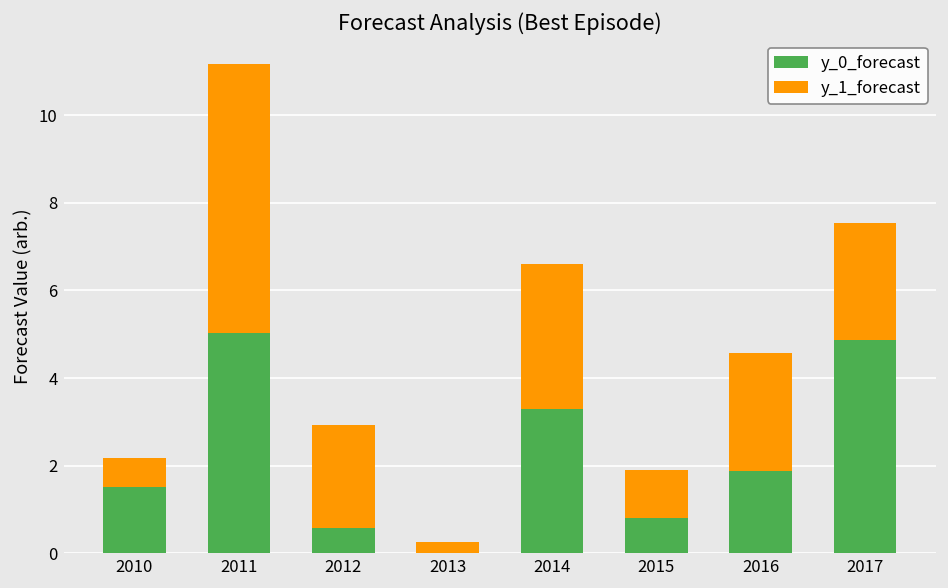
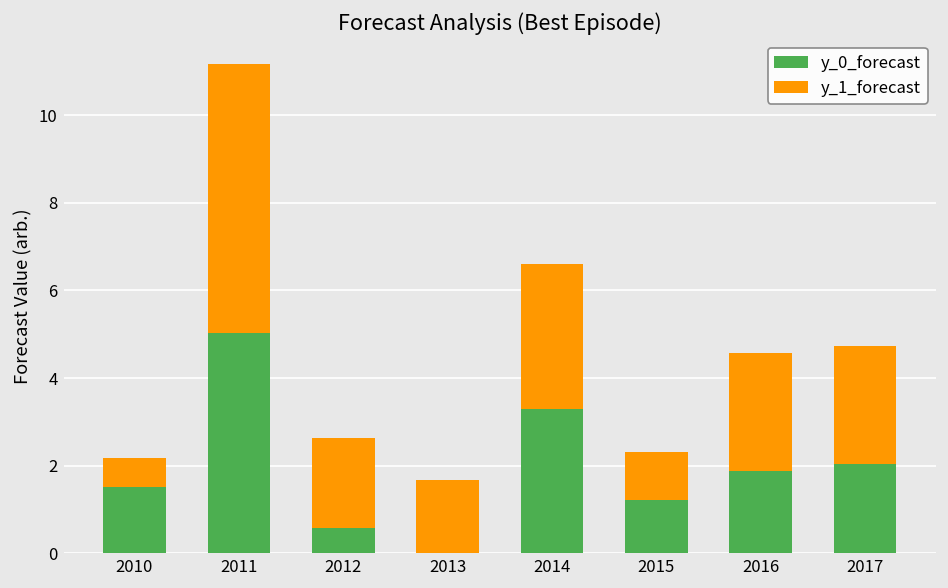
y_1_forecast, 2012: 2.4 -> 2.1
y_1_forecast, 2013: 0.3 -> 1.7
y_0_forecast, 2015: 0.8 -> 1.2
y_0_forecast, 2017: 4.9 -> 2.0
